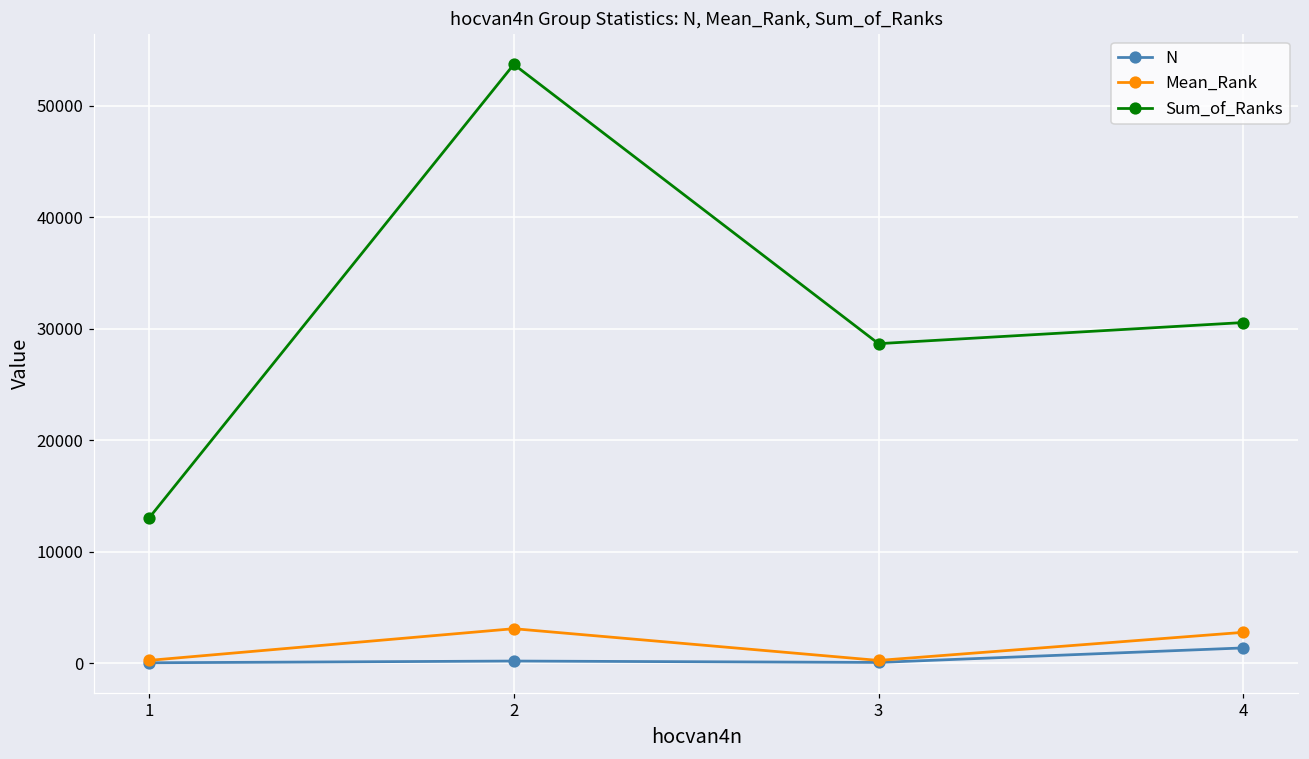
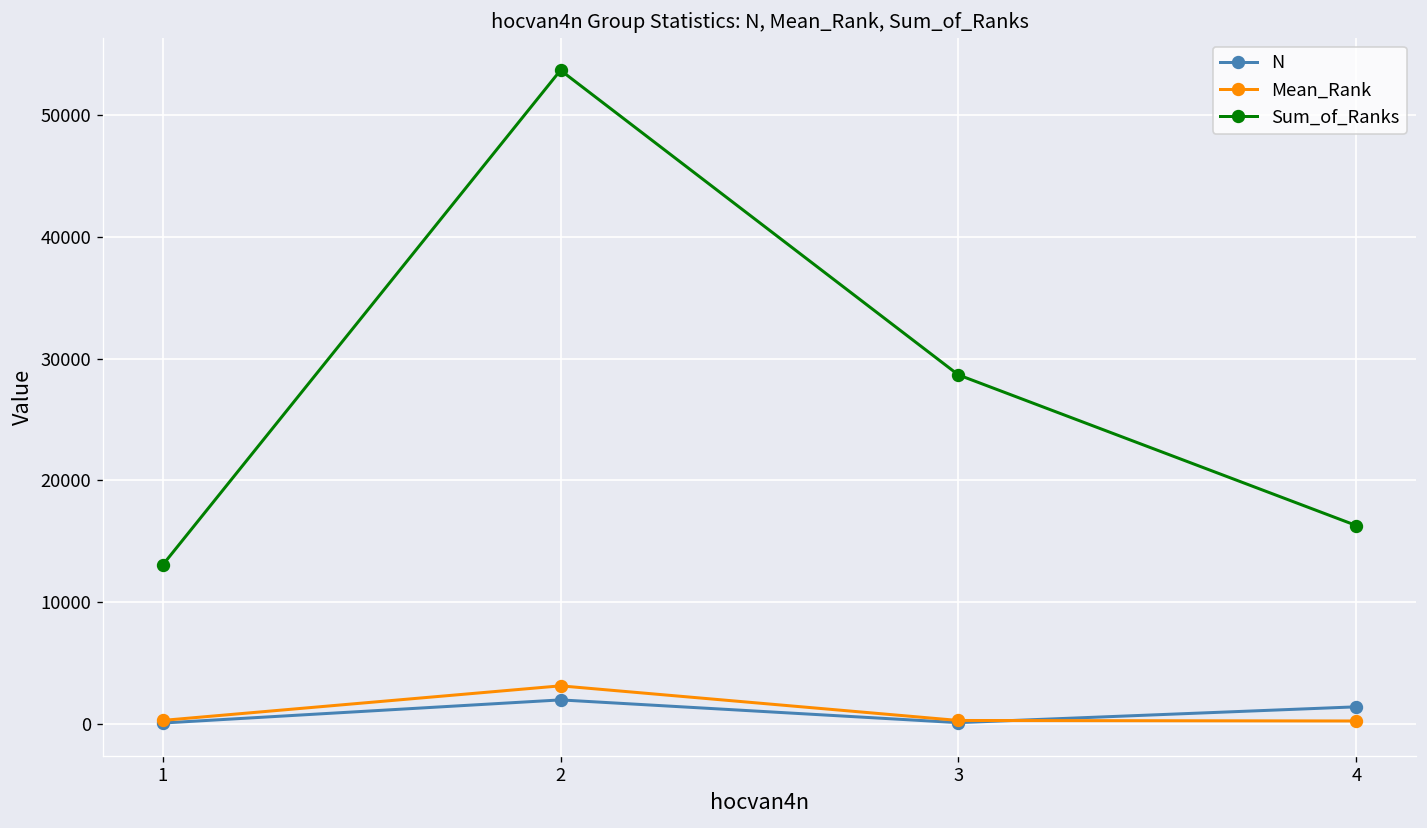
N, 2: 200 -> 2000
Mean_Rank, 4: 2800 -> 200
Sum_of_Ranks, 4: 30600 -> 16300
